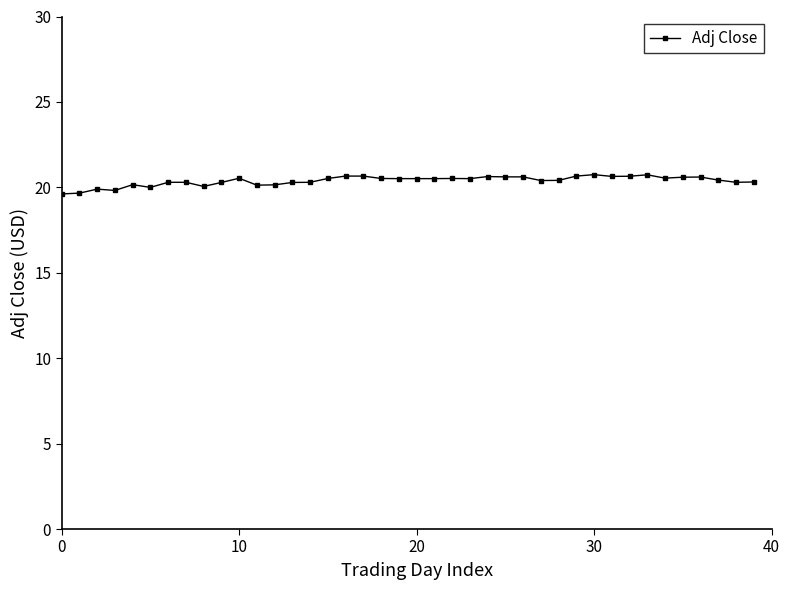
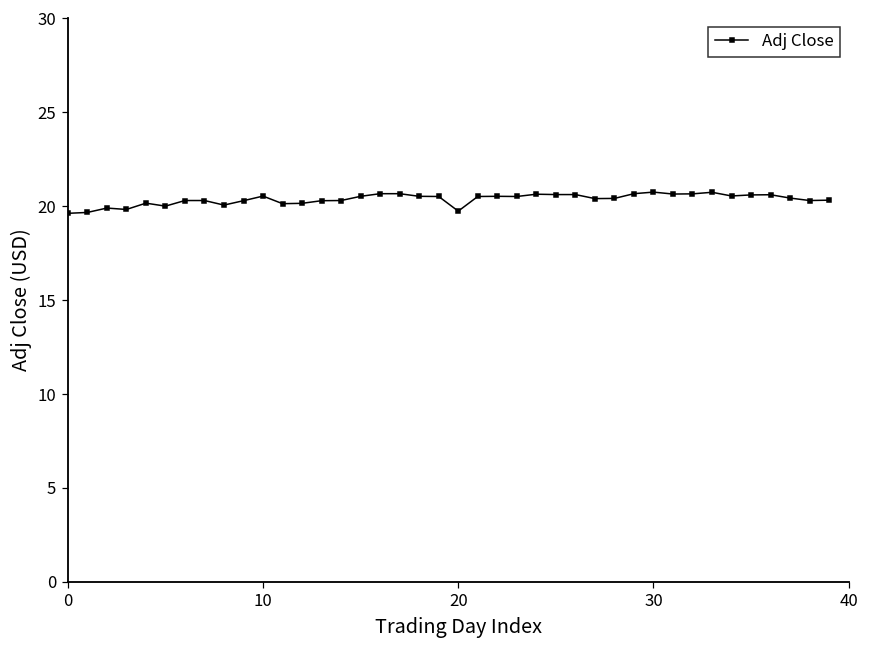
20: 20.5 -> 19.7
